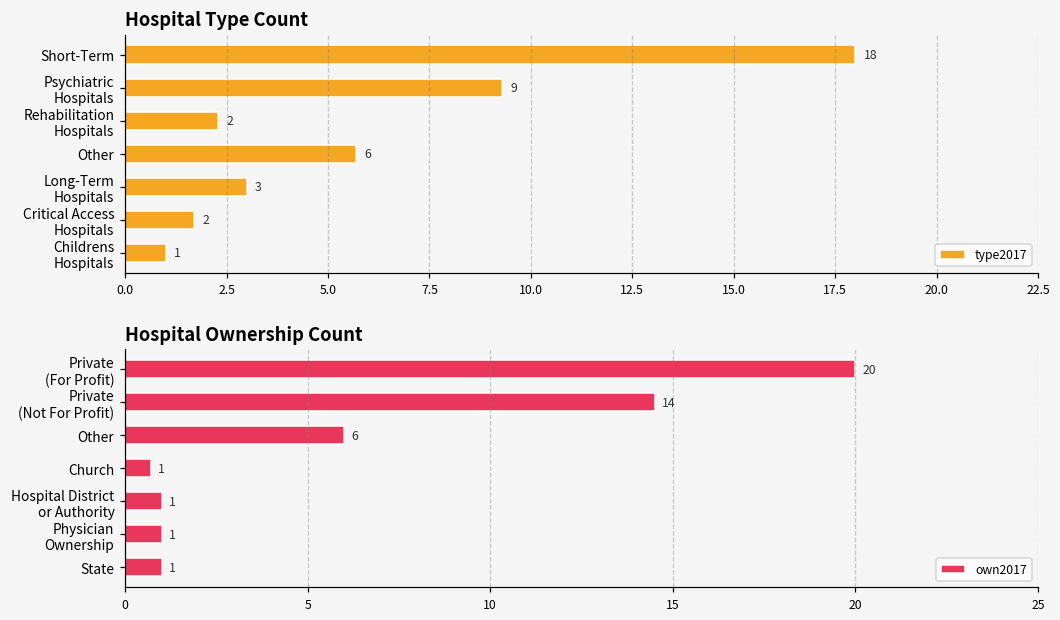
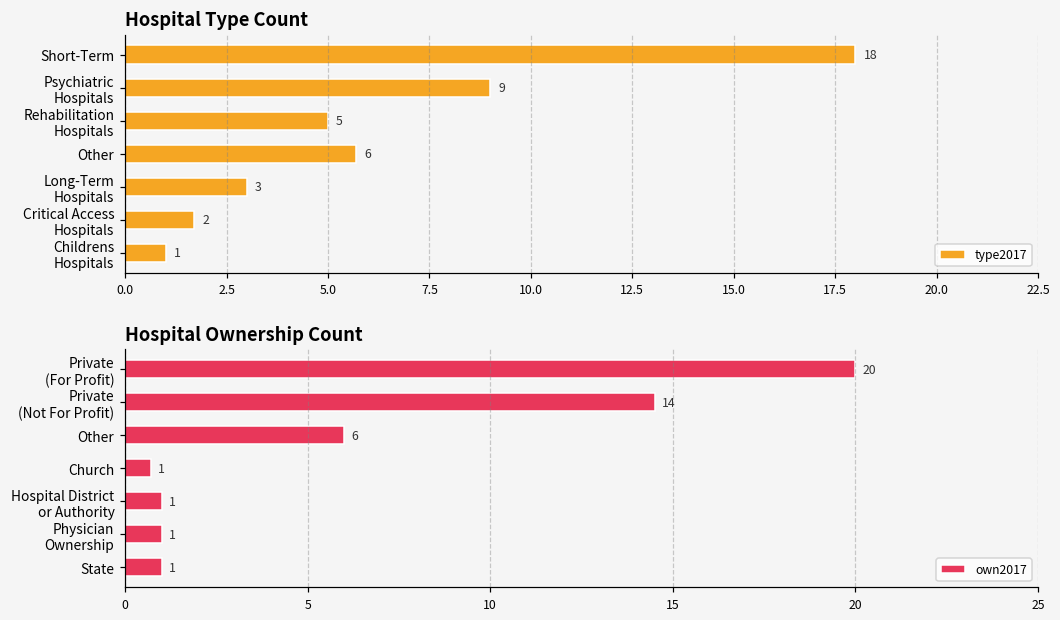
Hospital Type Count, Psychiatric Hospitals: 9.3 -> 9.0
Hospital Type Count, Rehabilitation Hospitals: 2 -> 5
